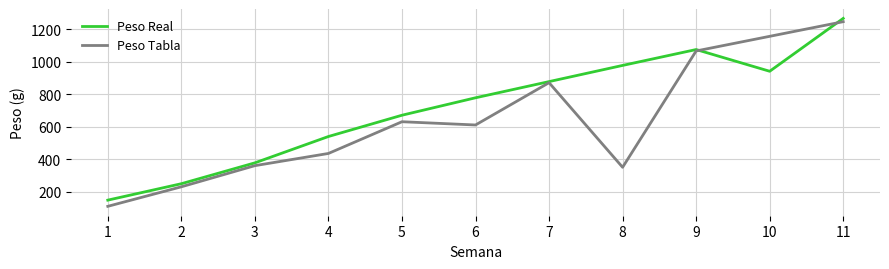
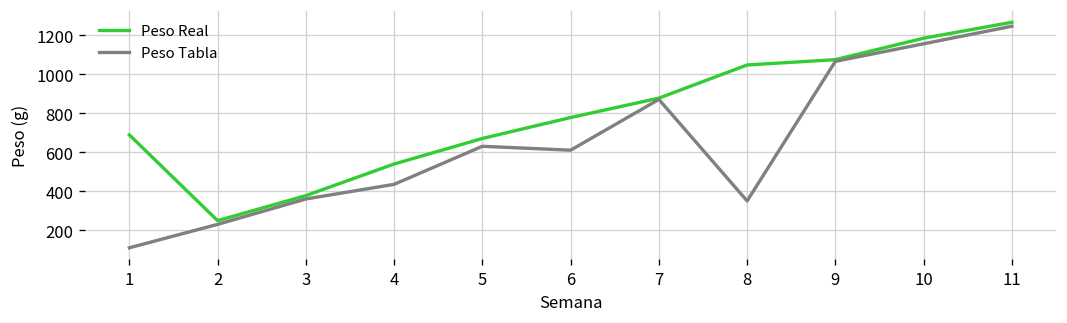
Peso Real, 1: 150 -> 690
Peso Real, 8: 980 -> 1050
Peso Real, 10: 940 -> 1180
